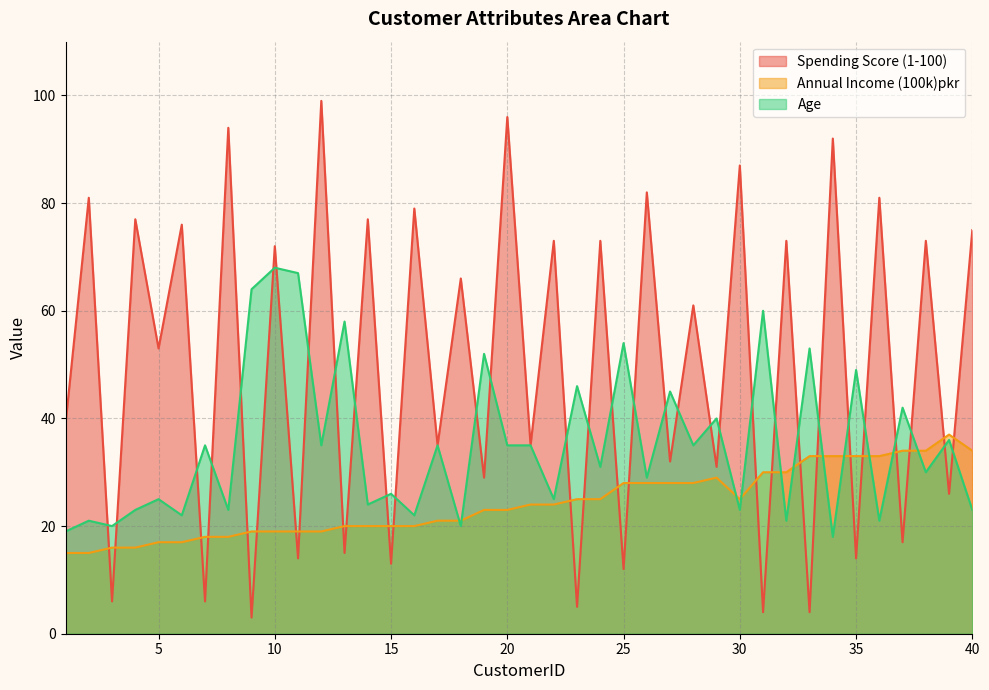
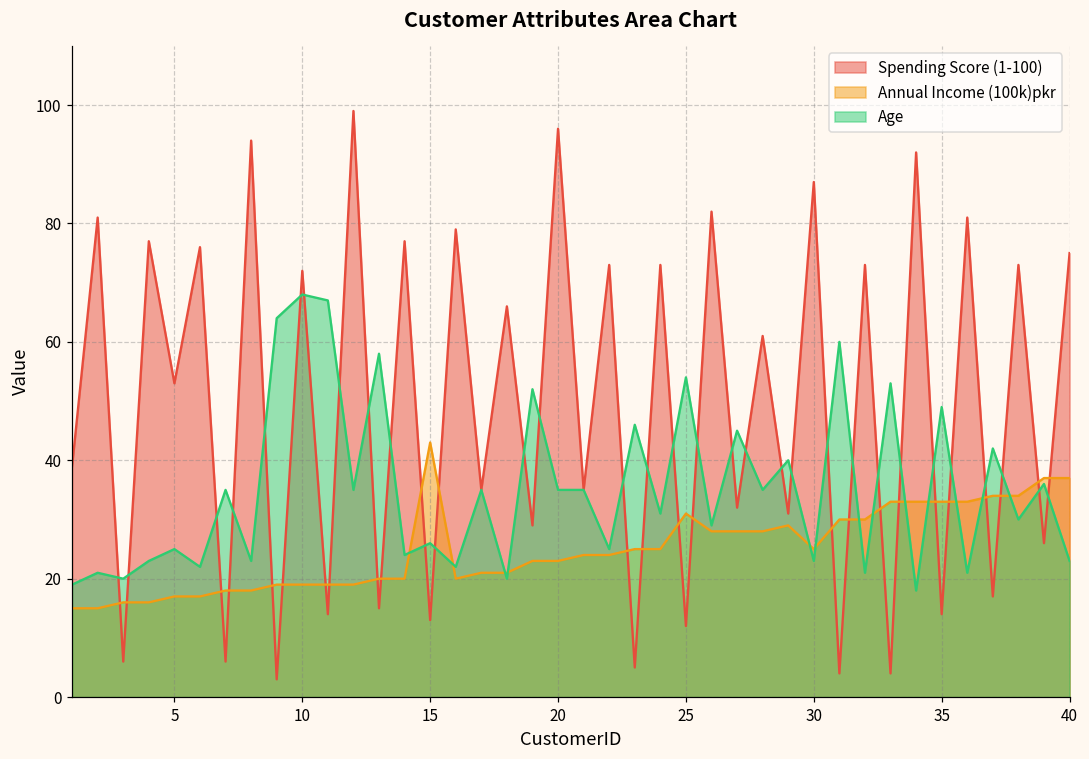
Annual Income (100k)pkr, 15: 20 -> 43
Annual Income (100k)pkr, 25: 28 -> 31
Annual Income (100k)pkr, 40: 34 -> 37
